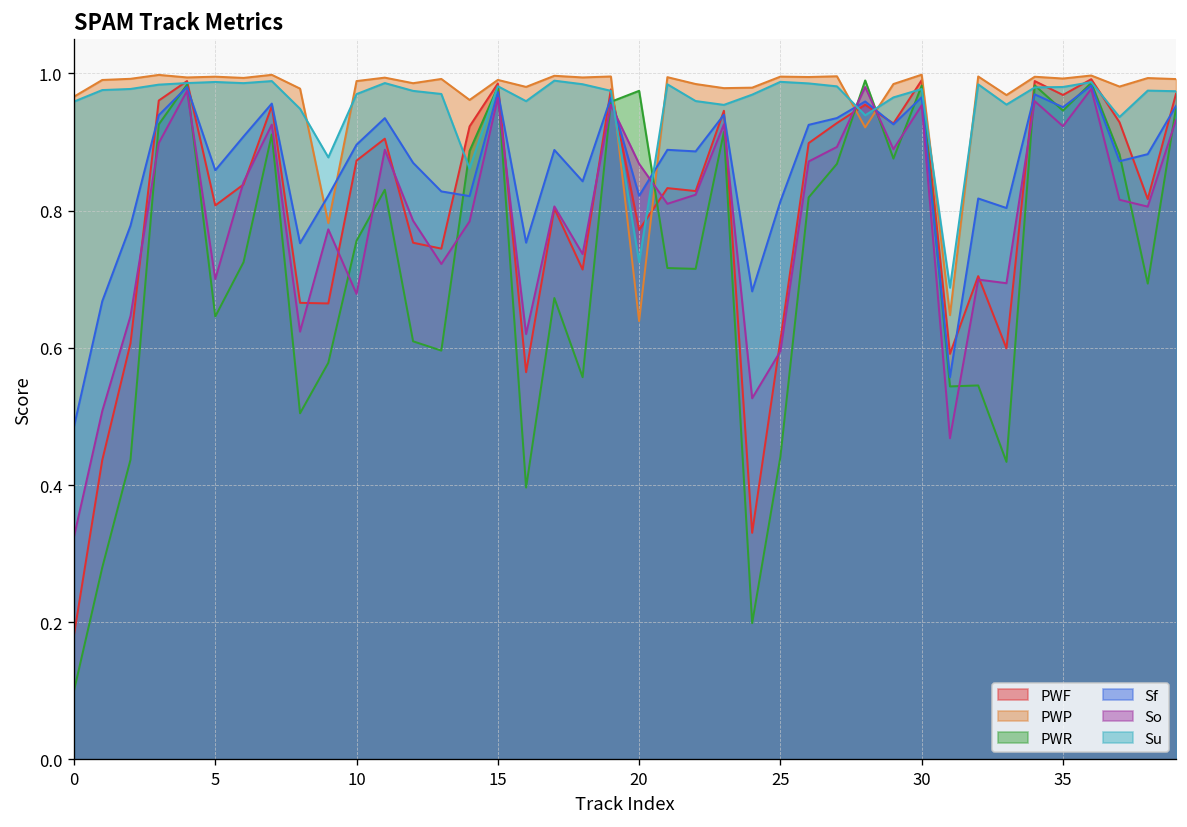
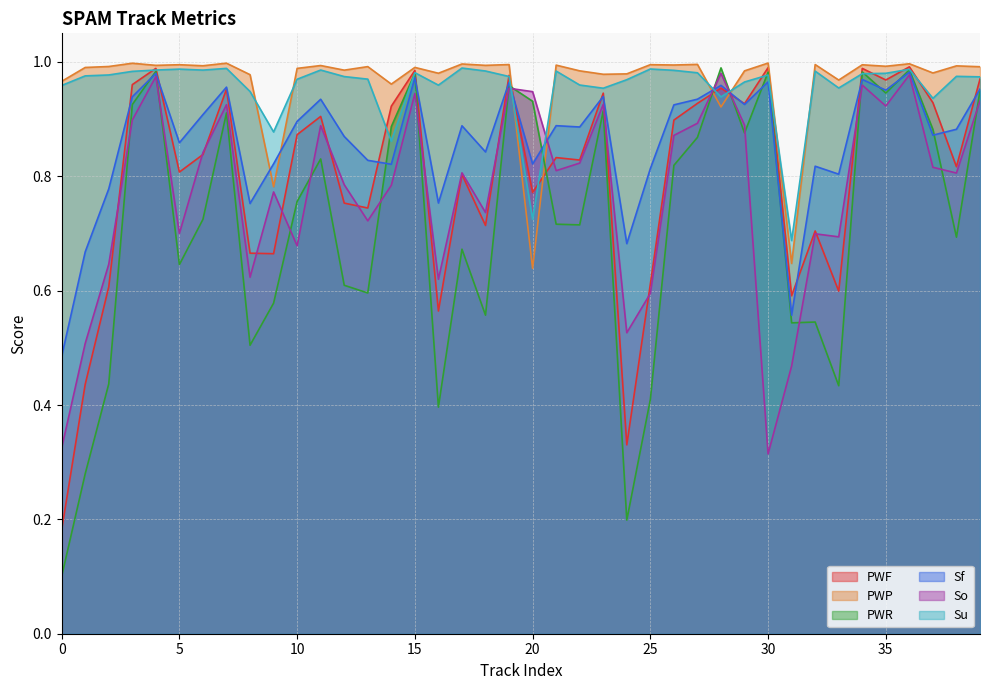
So, 15: 0.96 -> 0.94
PWR, 20: 0.97 -> 0.93
So, 20: 0.87 -> 0.95
PWR, 25: 0.44 -> 0.41
So, 30: 0.95 -> 0.31
